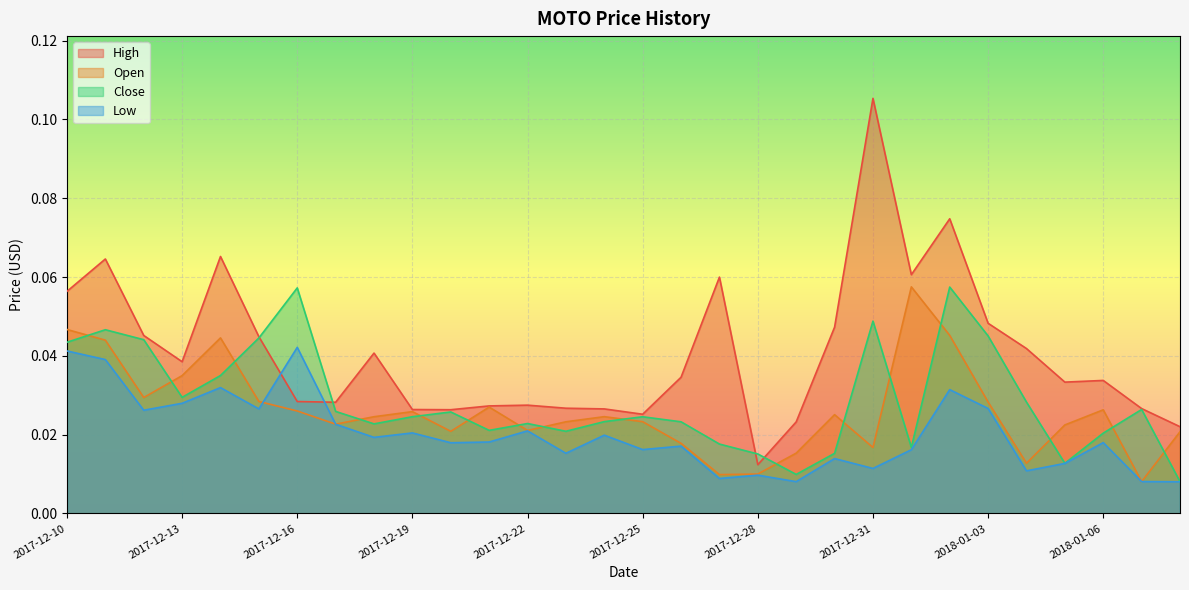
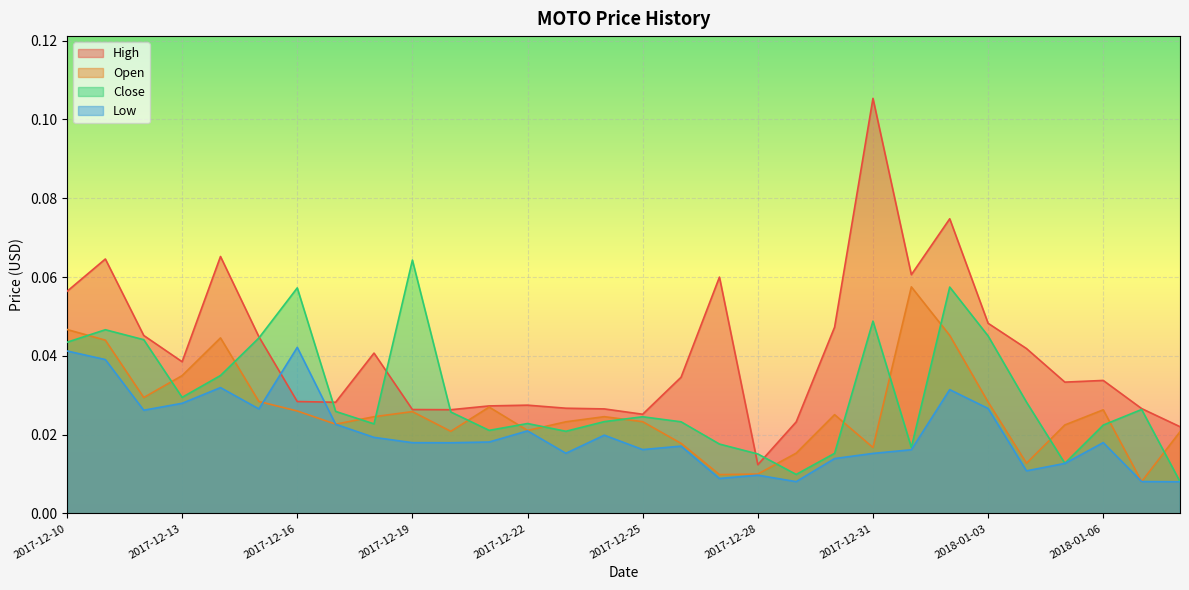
Close, 2017-12-19: 0.025 -> 0.064
Low, 2017-12-19: 0.020 -> 0.018
Low, 2017-12-31: 0.011 -> 0.015
Close, 2018-01-06: 0.020 -> 0.022
